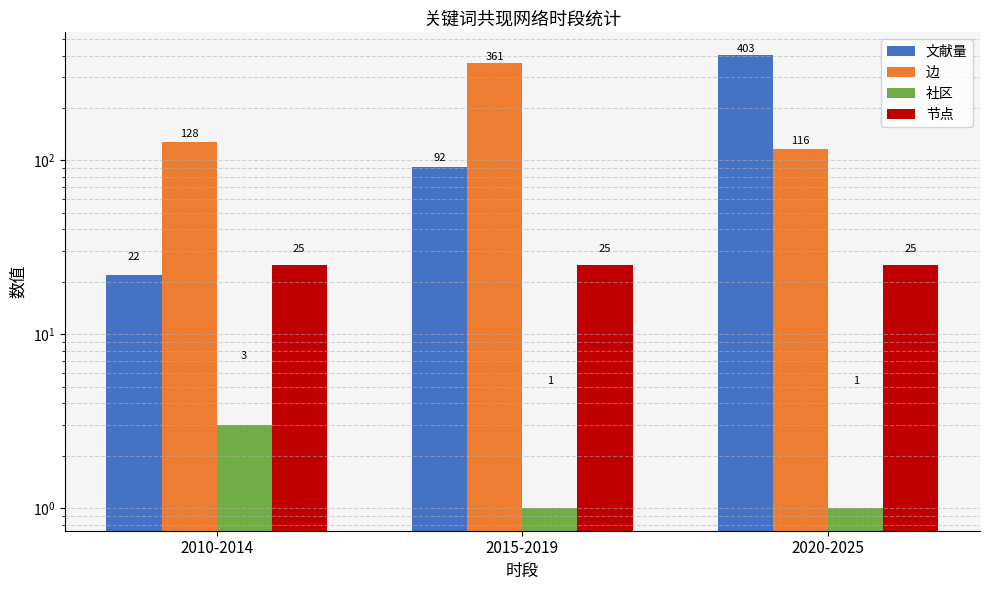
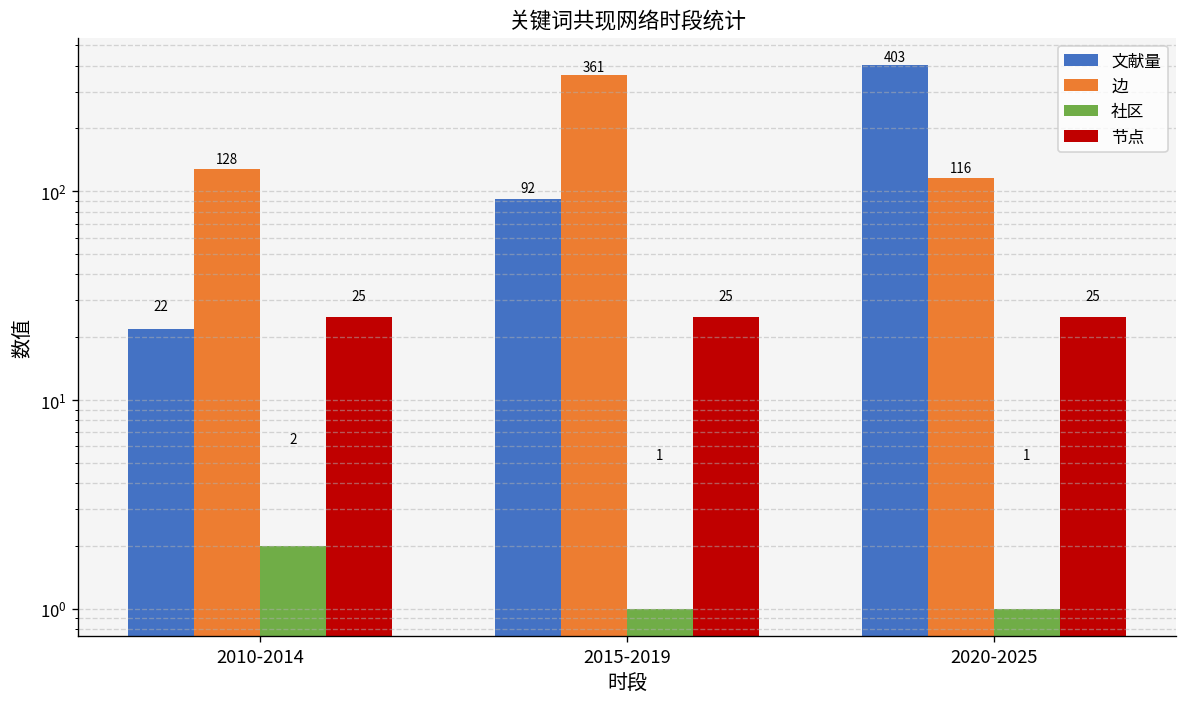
社区, 2010-2014: 3 -> 2
